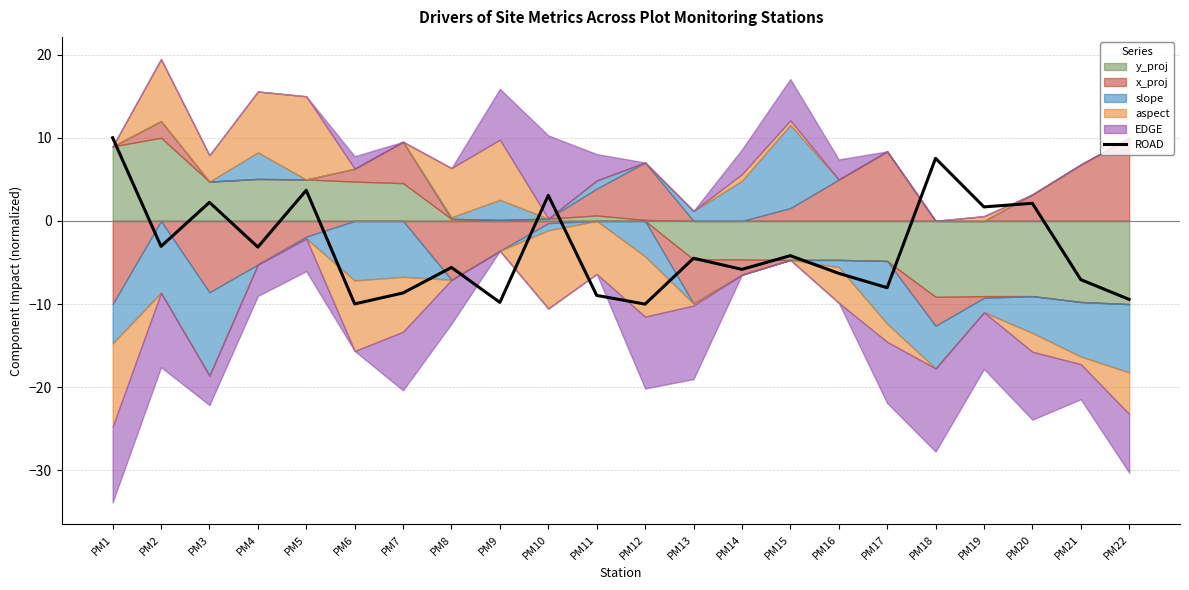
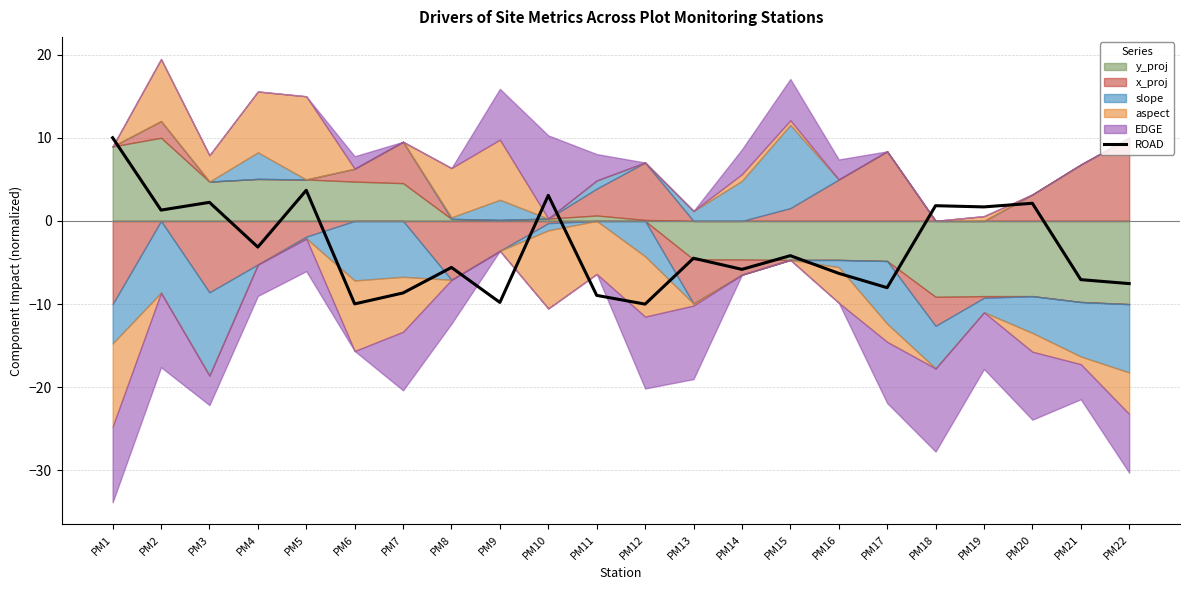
ROAD, PM2: -3 -> 1
ROAD, PM18: 8 -> 2
ROAD, PM22: -9 -> -8
